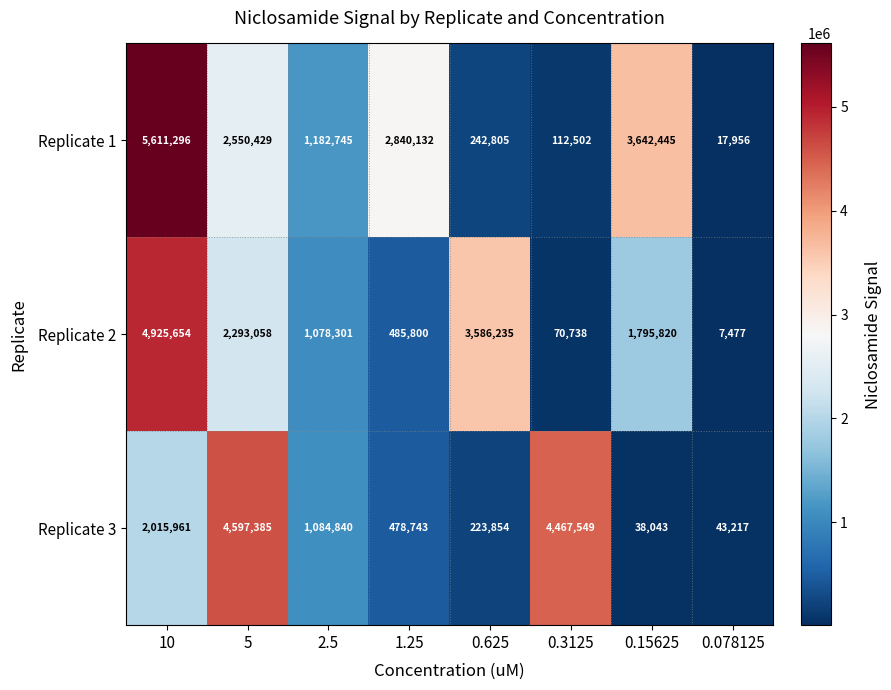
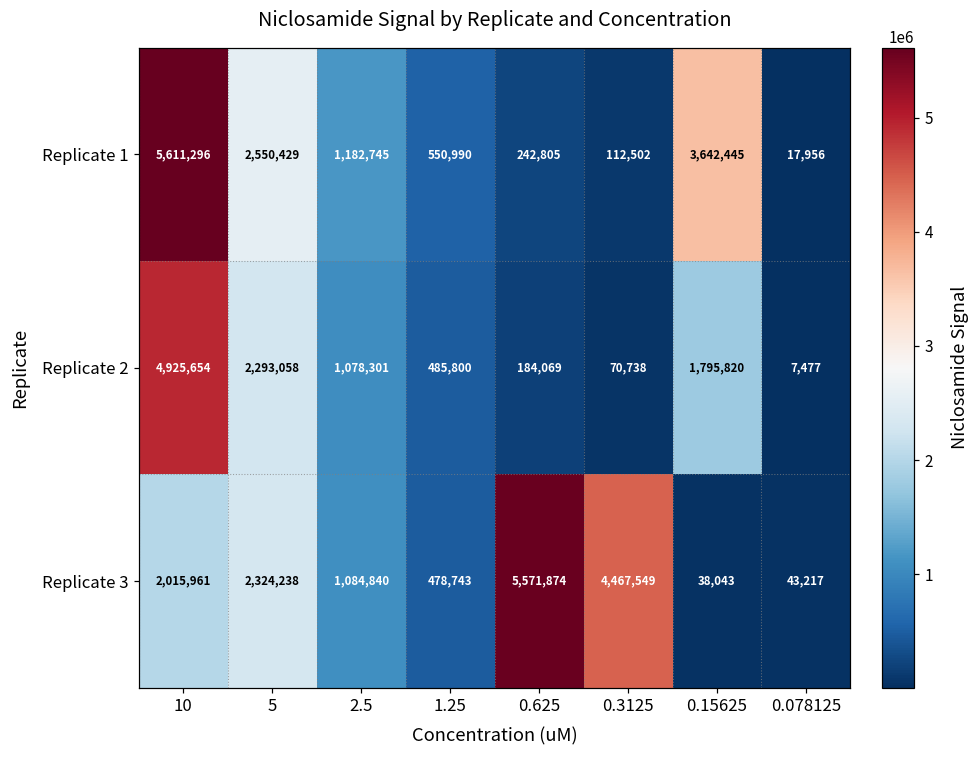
Replicate 1, 1.25: 2,840,132 -> 550,990
Replicate 2, 0.625: 3,586,235 -> 184,069
Replicate 3, 5: 4,597,385 -> 2,324,238
Replicate 3, 0.625: 223,854 -> 5,571,874
